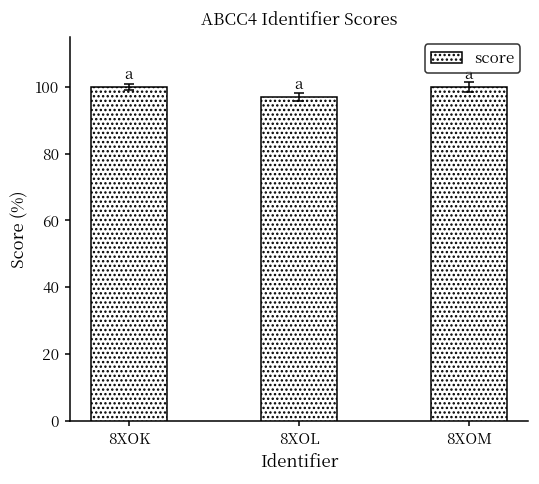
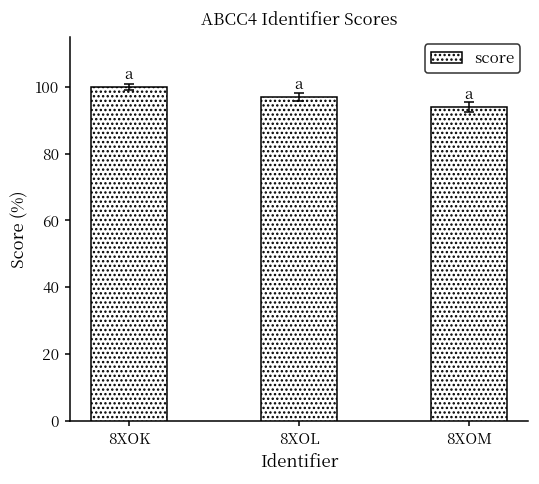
score, 8XOM: 100 -> 94
